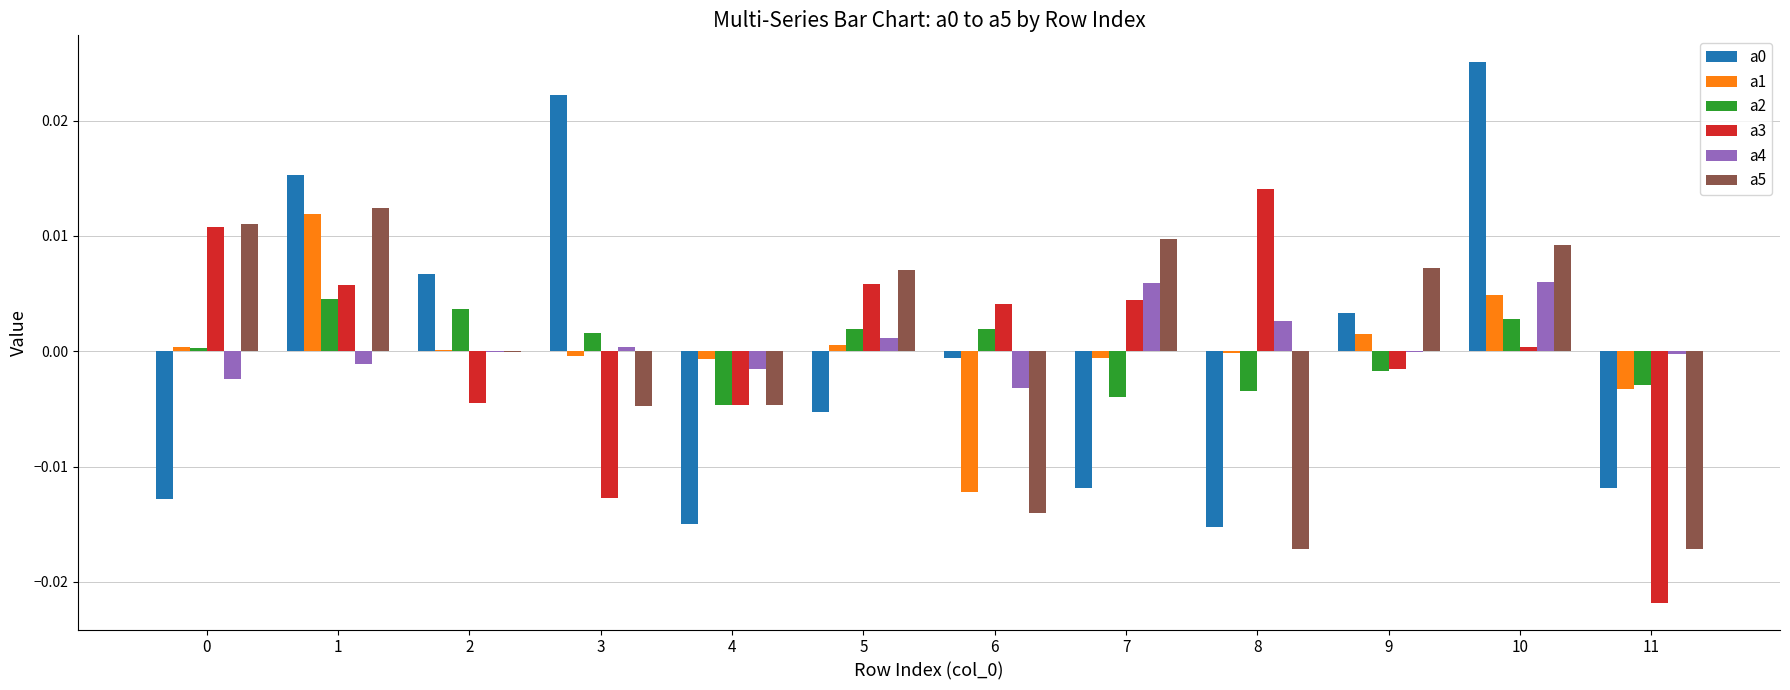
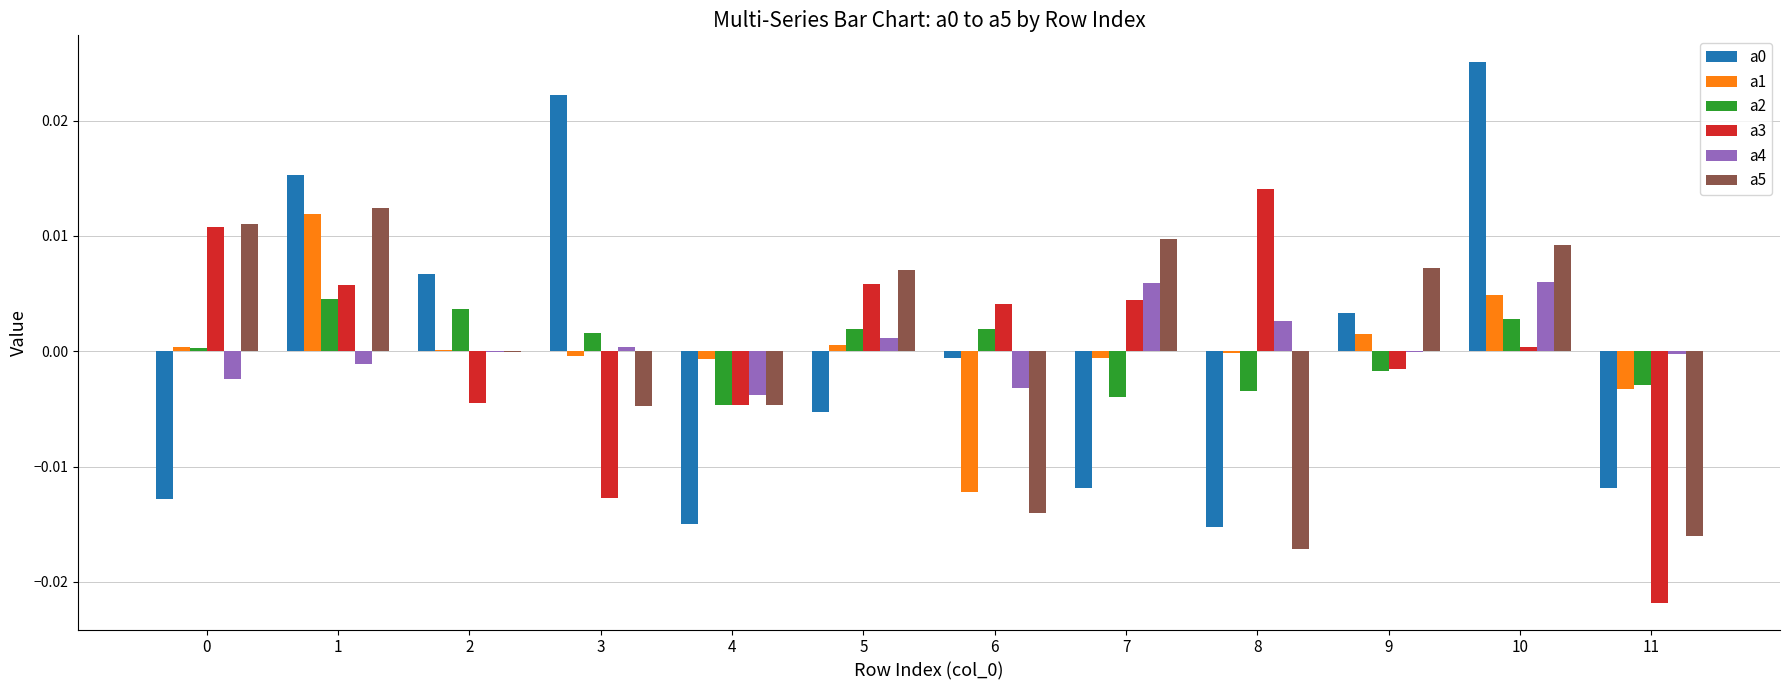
a4, 4: -0.0016 -> -0.0038
a5, 11: -0.0171 -> -0.0160
